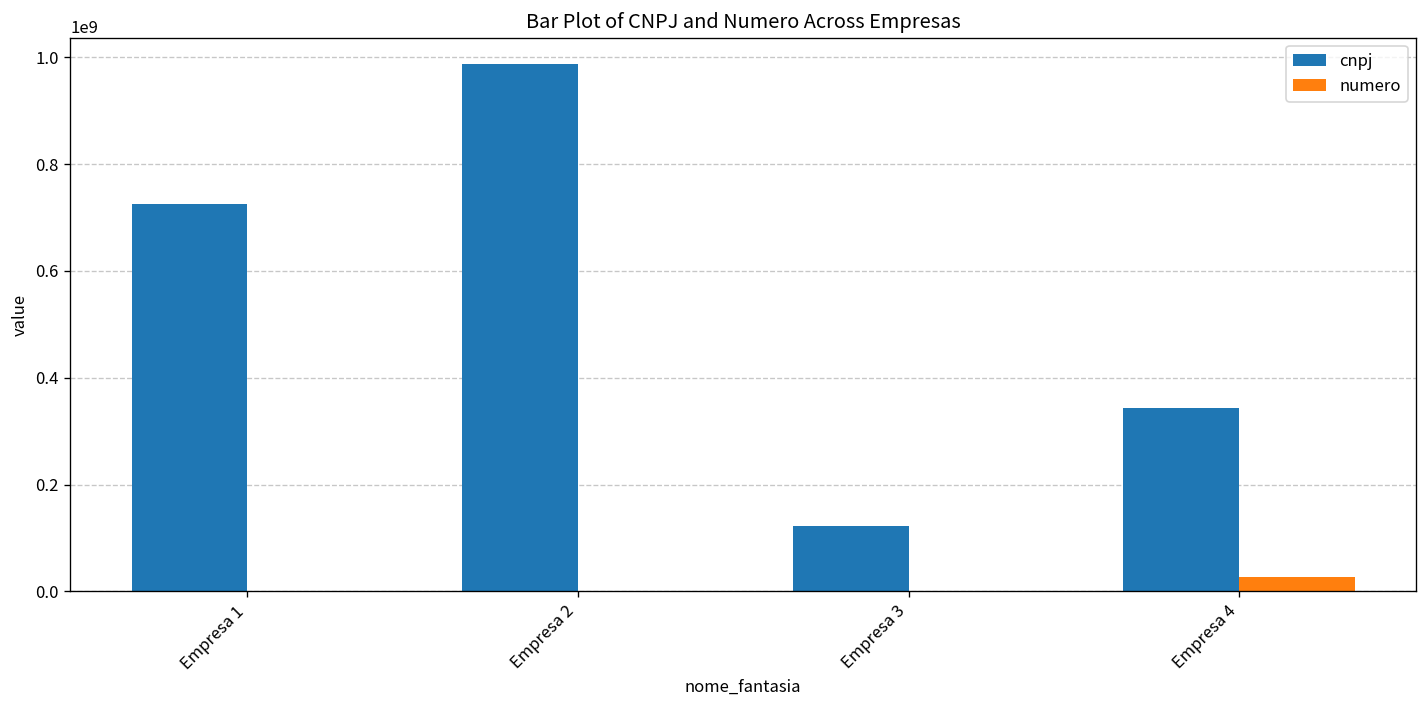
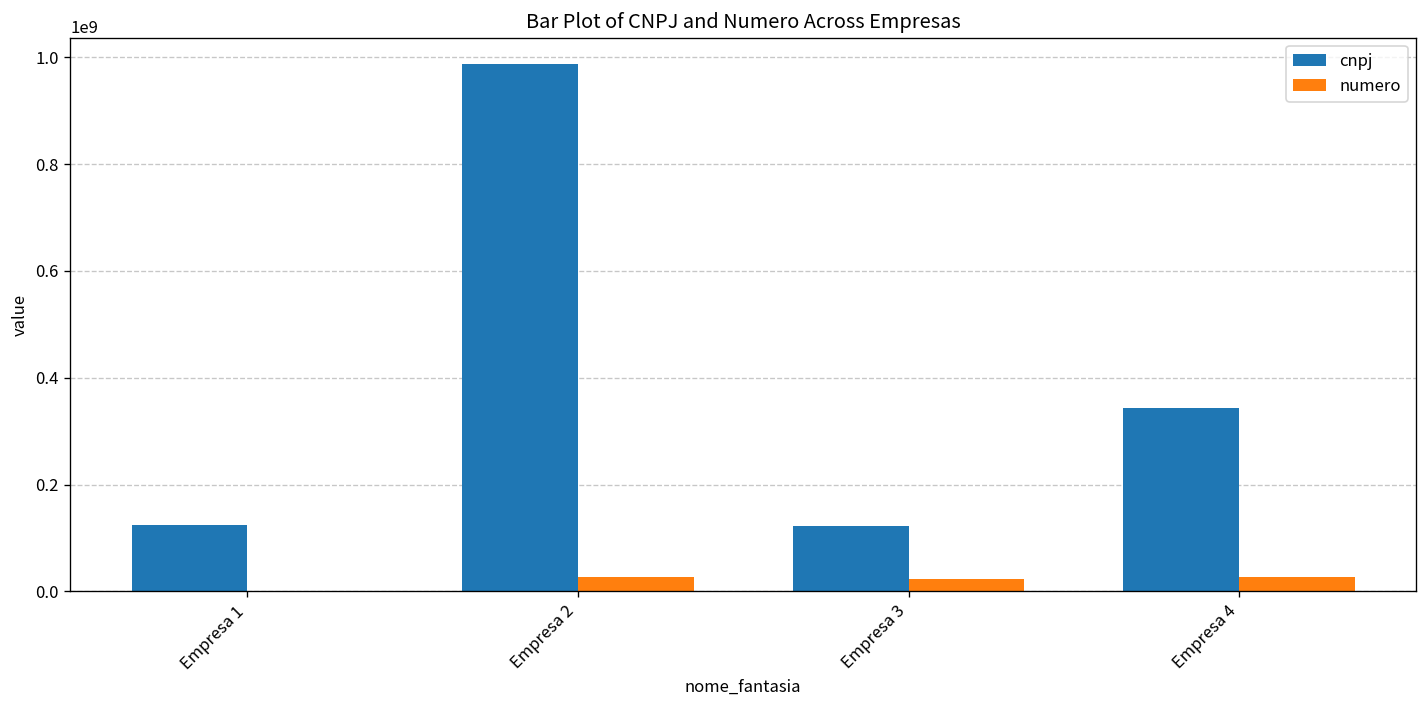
cnpj, Empresa 1: 720000000 -> 120000000
numero, Empresa 2: 0 -> 30000000
numero, Empresa 3: 0 -> 20000000
